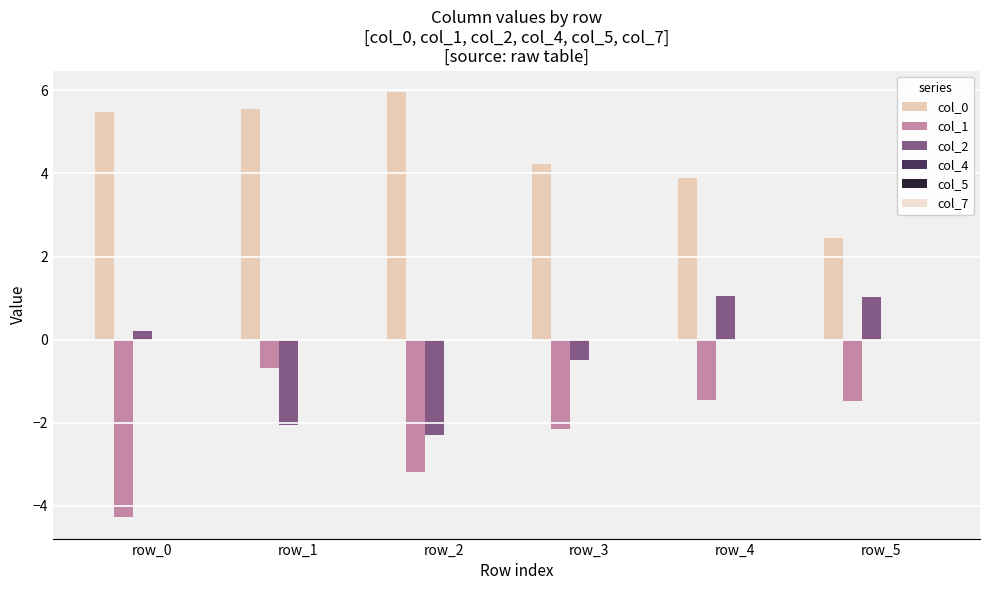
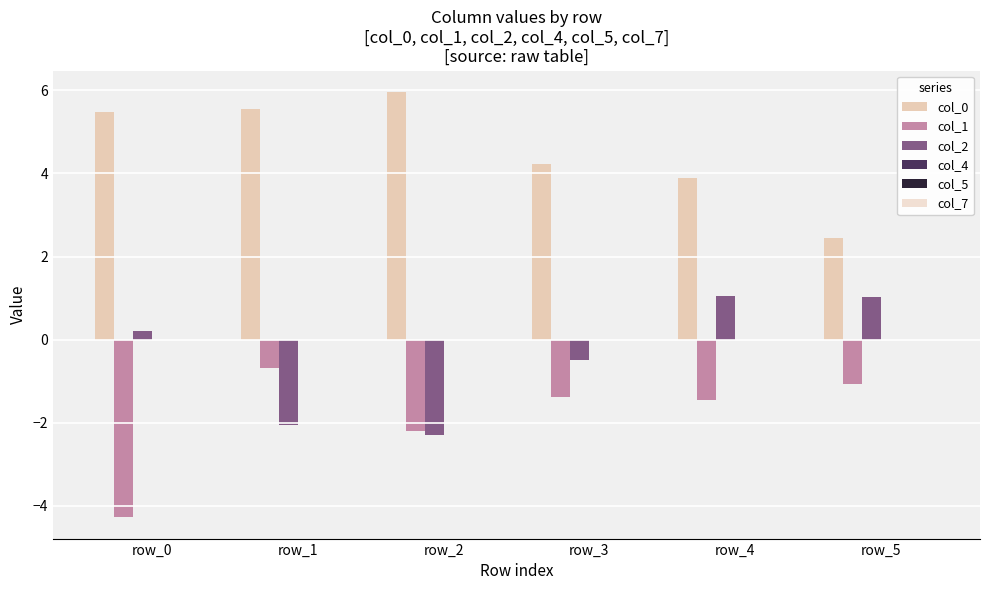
col_1, row_2: -3.2 -> -2.2
col_1, row_3: -2.2 -> -1.4
col_1, row_5: -1.5 -> -1.1
